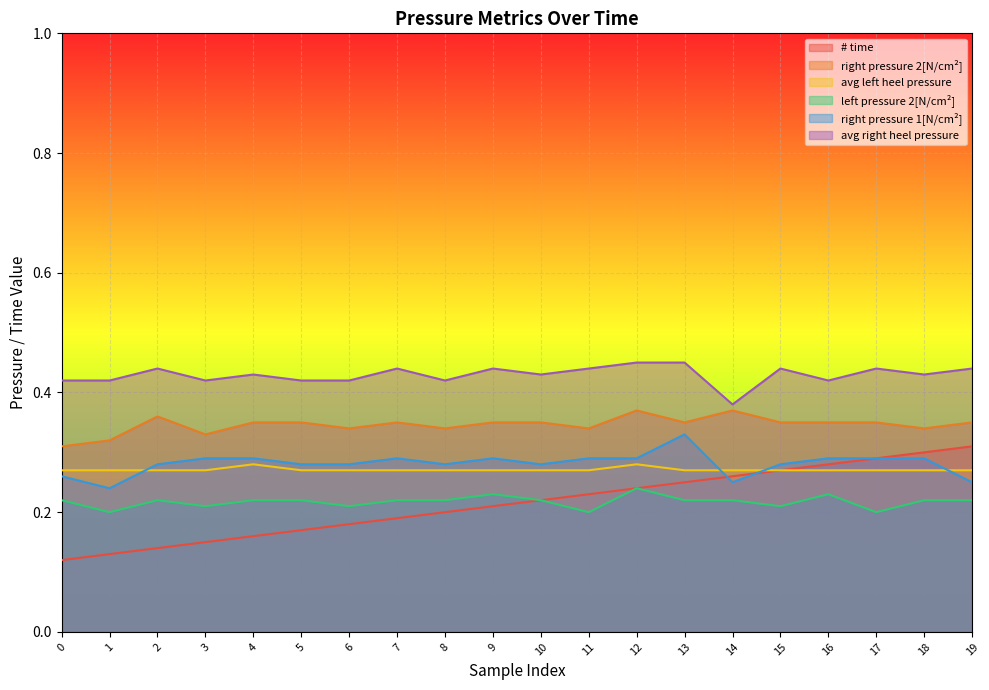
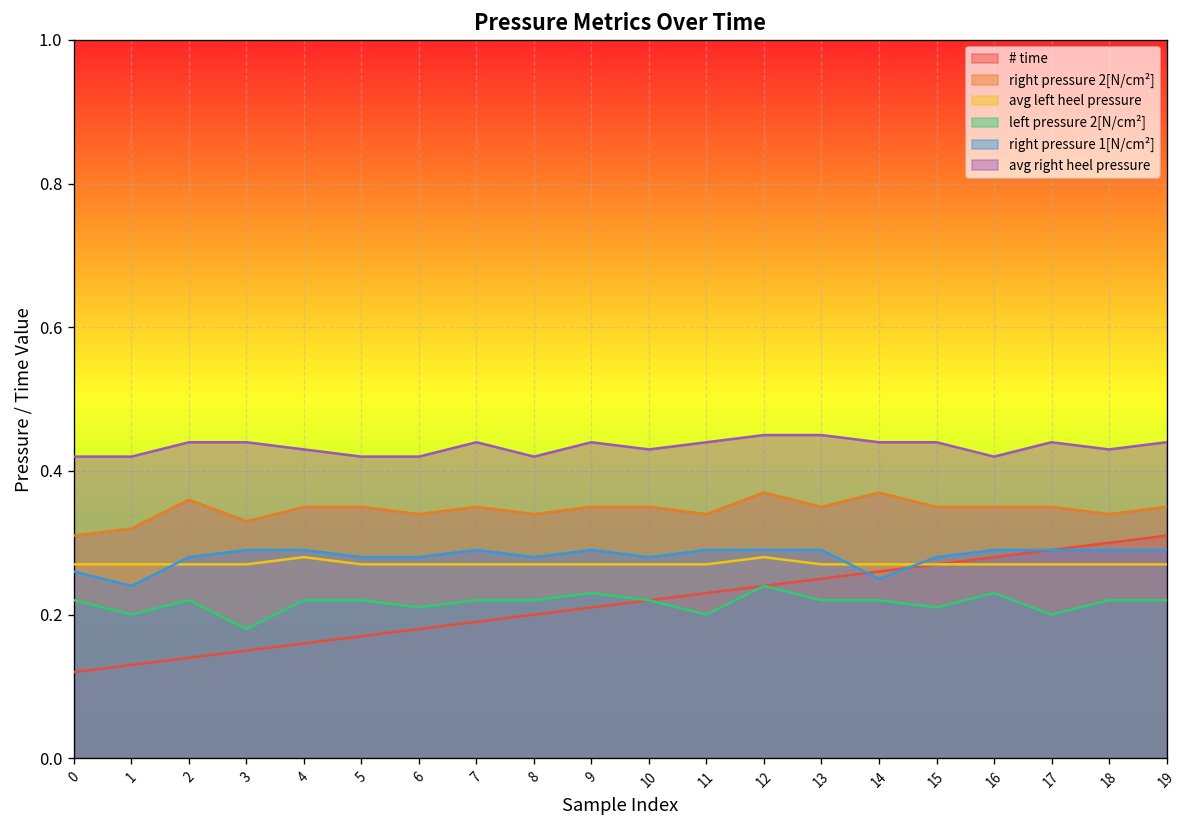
left pressure 2[N/cm²], 3: 0.21 -> 0.18
avg right heel pressure, 3: 0.42 -> 0.44
right pressure 1[N/cm²], 13: 0.33 -> 0.29
avg right heel pressure, 14: 0.38 -> 0.44
right pressure 1[N/cm²], 19: 0.25 -> 0.29
